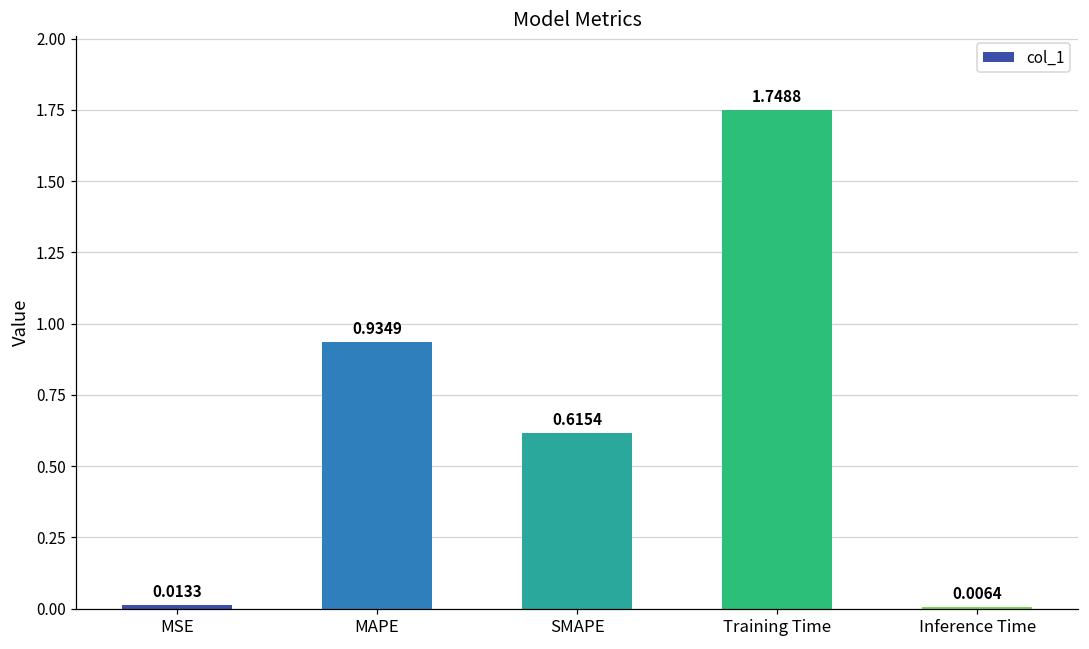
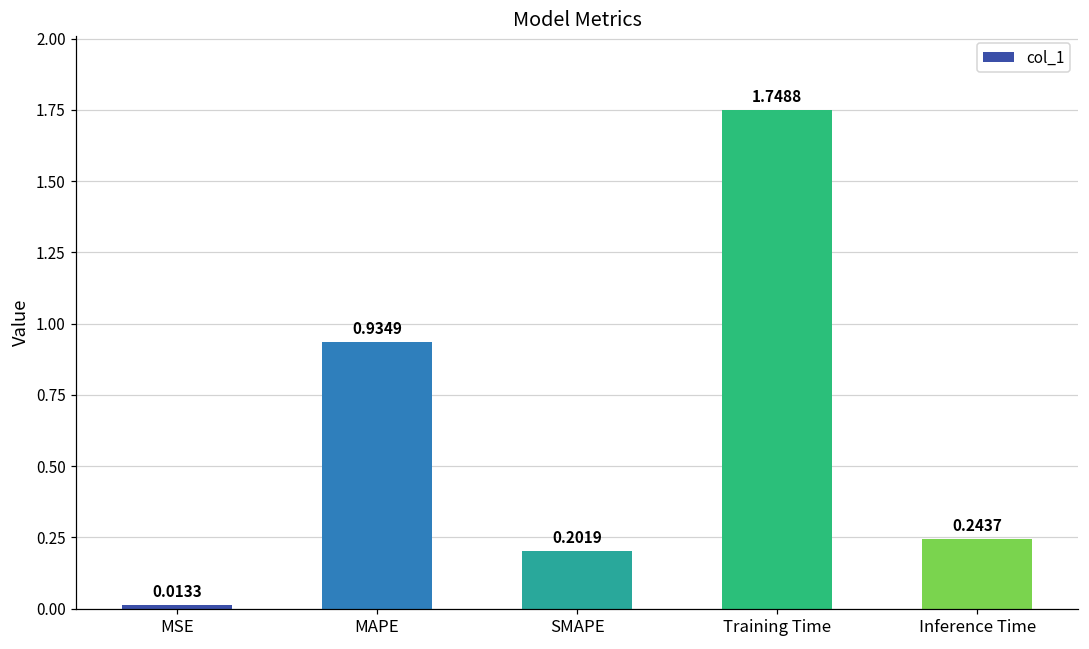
SMAPE: 0.6154 -> 0.2019
Inference Time: 0.0064 -> 0.2437
